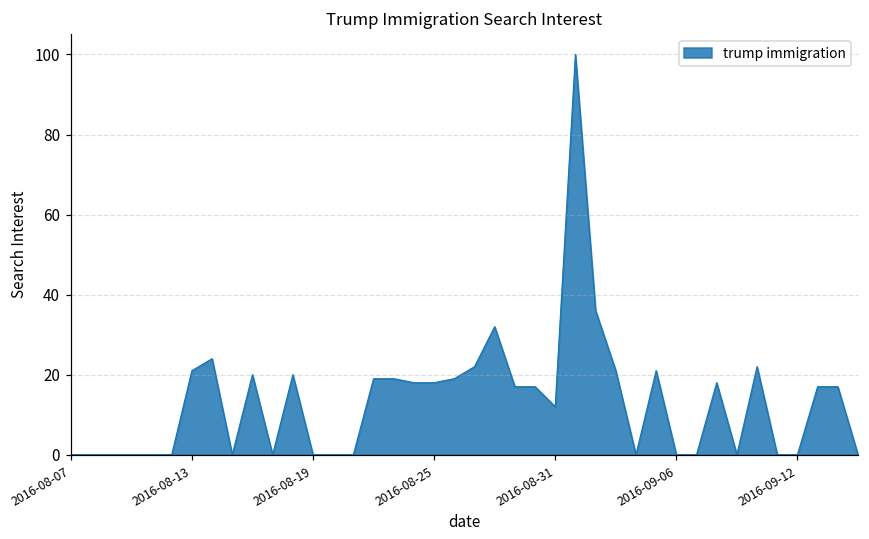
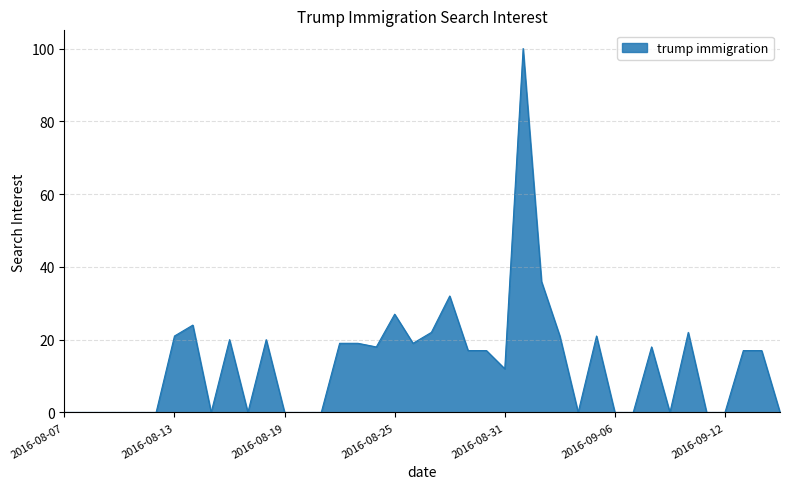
2016-08-25: 18 -> 27
